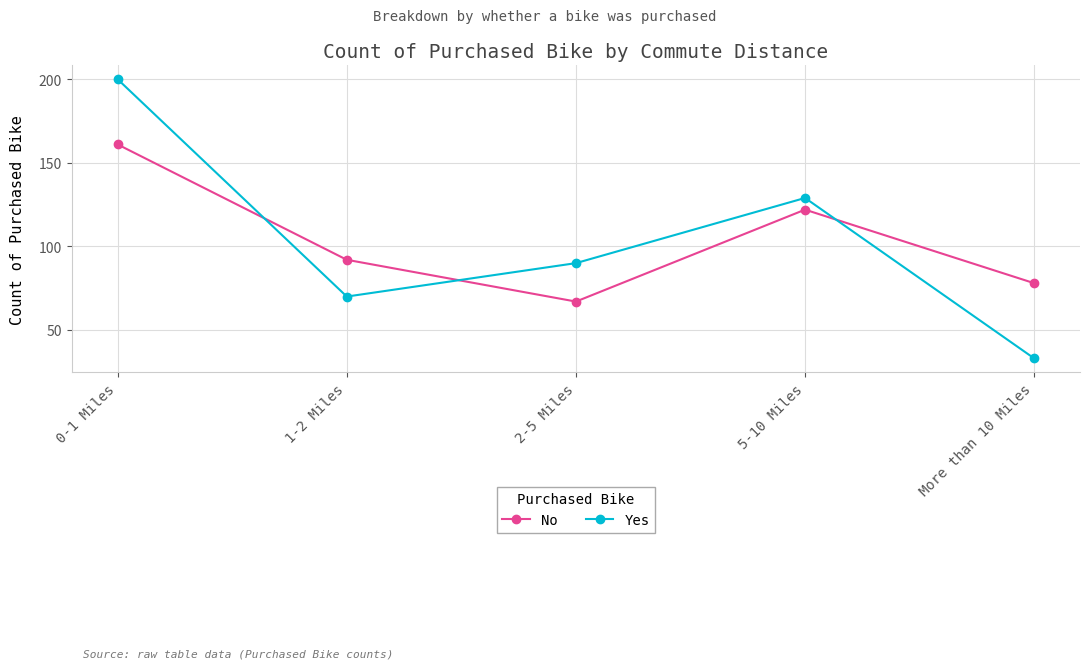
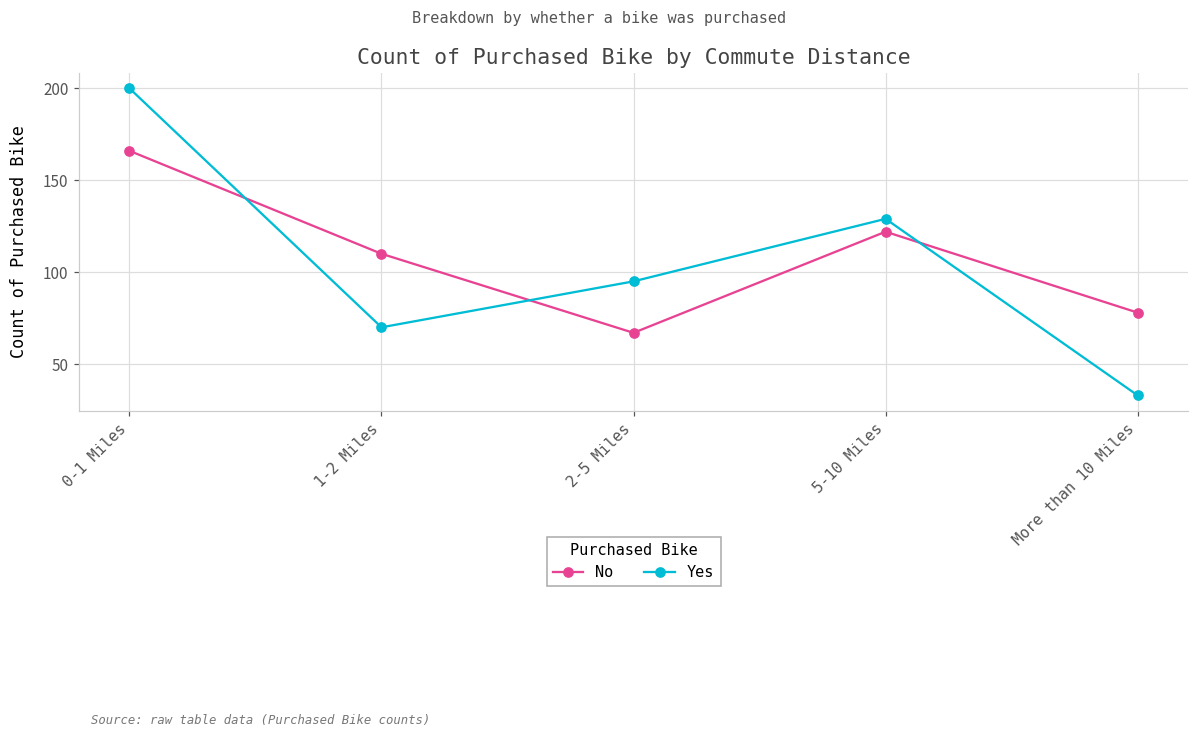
No, 0-1 Miles: 161 -> 166
No, 1-2 Miles: 92 -> 110
Yes, 2-5 Miles: 90 -> 95
